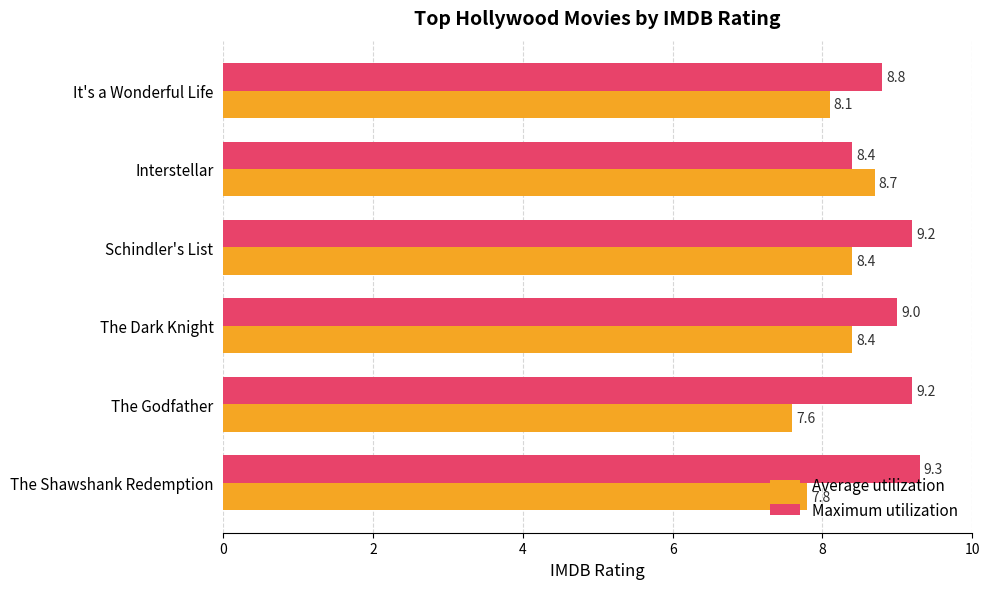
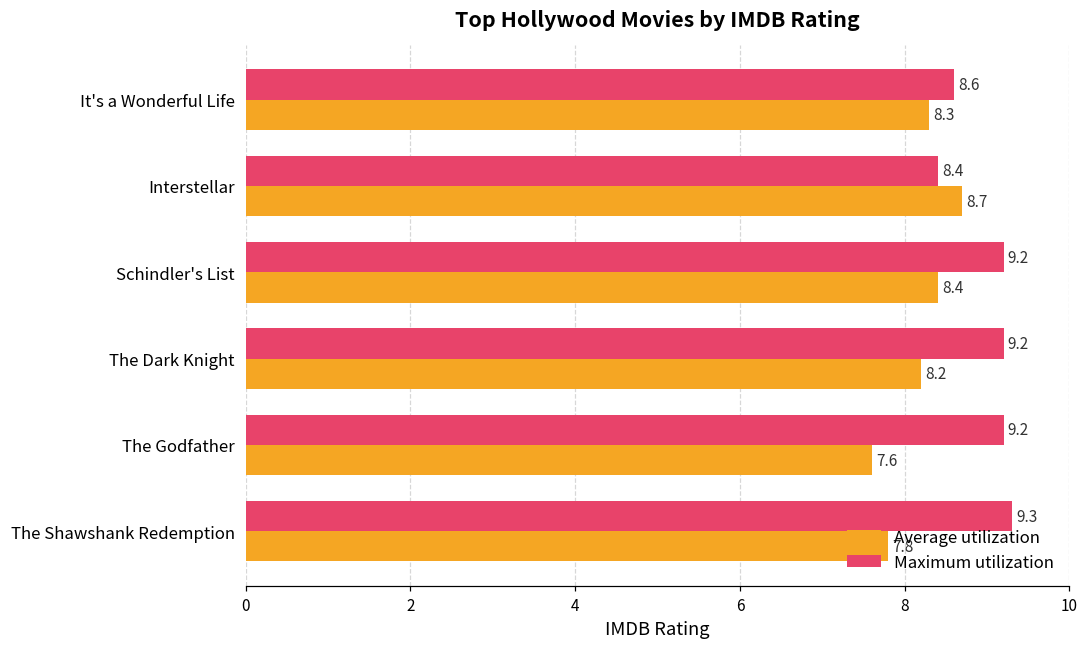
Maximum utilization, It's a Wonderful Life: 8.8 -> 8.6
Average utilization, It's a Wonderful Life: 8.1 -> 8.3
Maximum utilization, The Dark Knight: 9.0 -> 9.2
Average utilization, The Dark Knight: 8.4 -> 8.2
